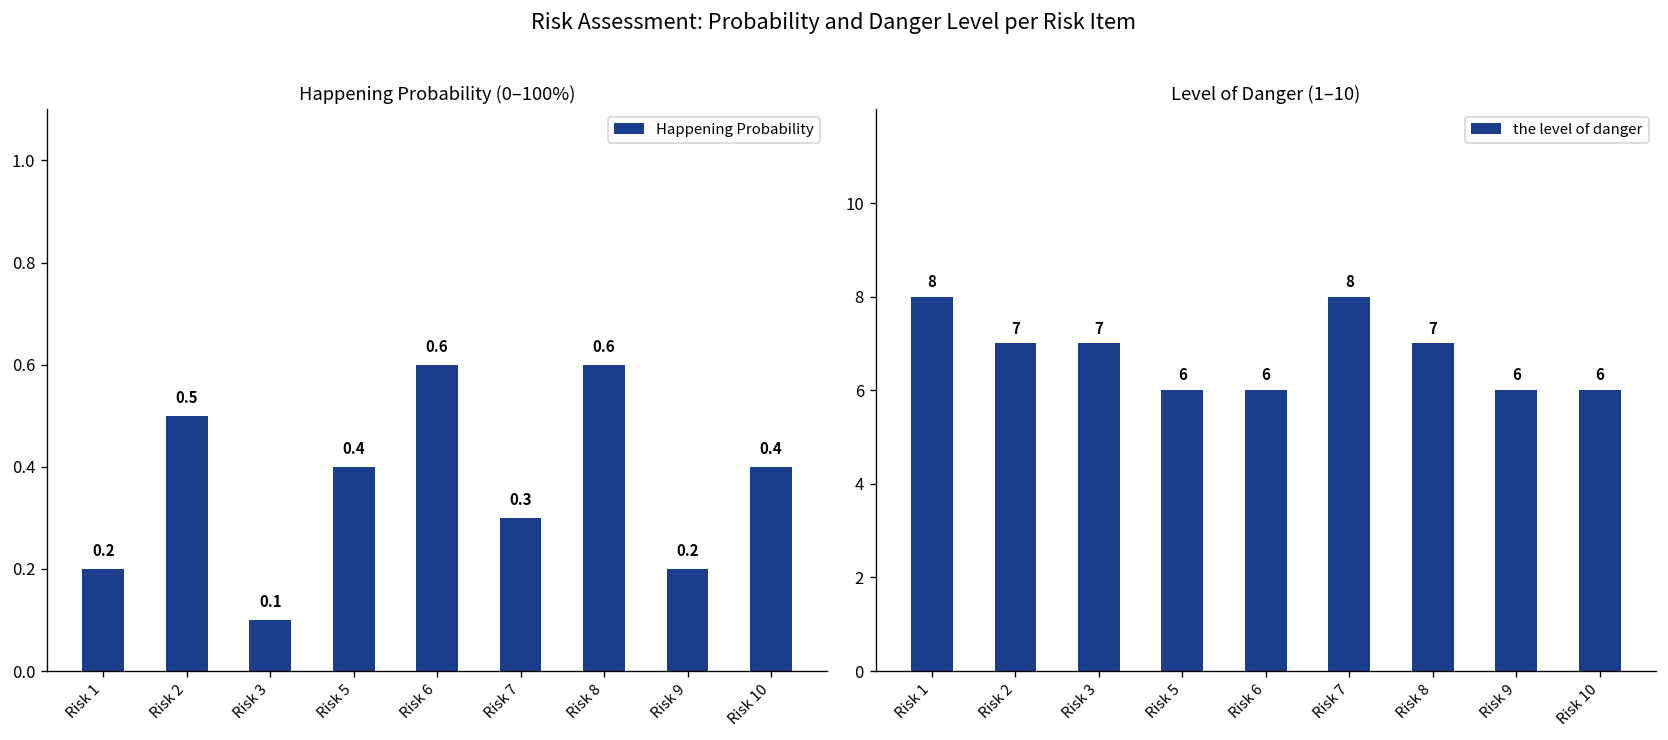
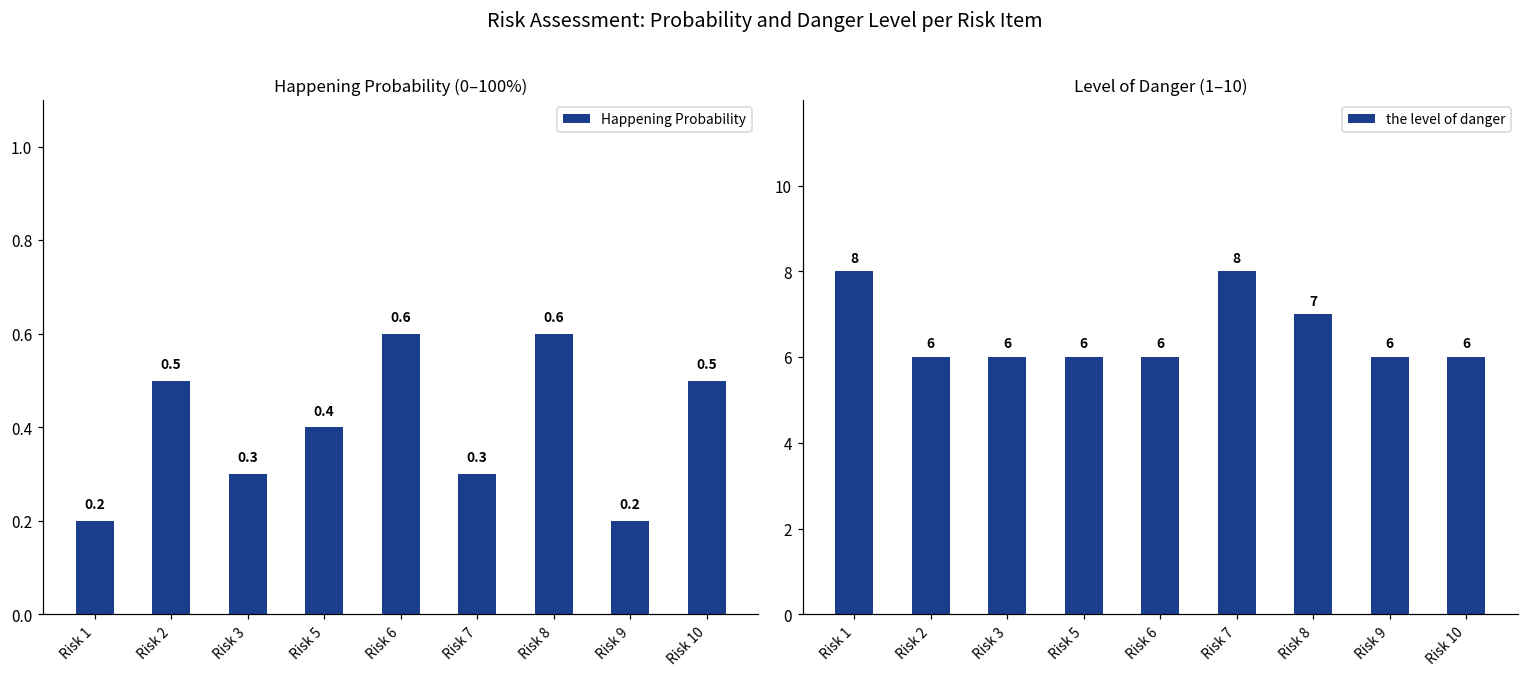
Happening Probability (0–100%), Risk 3: 0.1 -> 0.3
Happening Probability (0–100%), Risk 10: 0.4 -> 0.5
Level of Danger (1–10), Risk 2: 7 -> 6
Level of Danger (1–10), Risk 3: 7 -> 6
